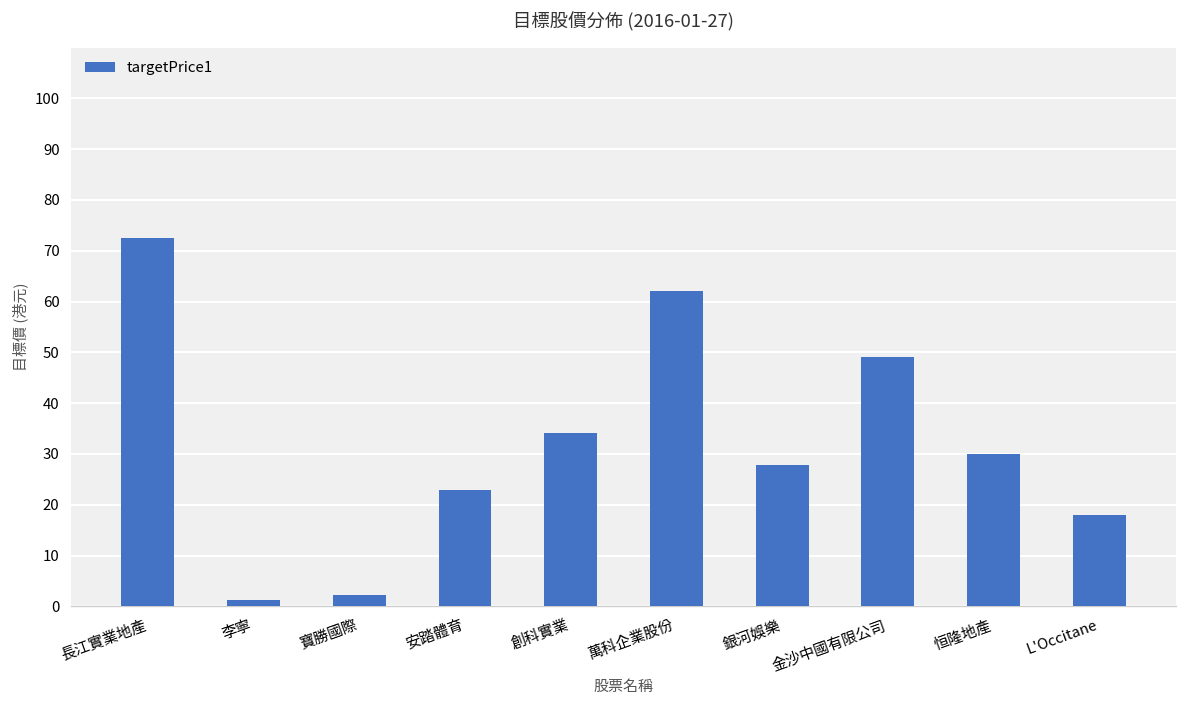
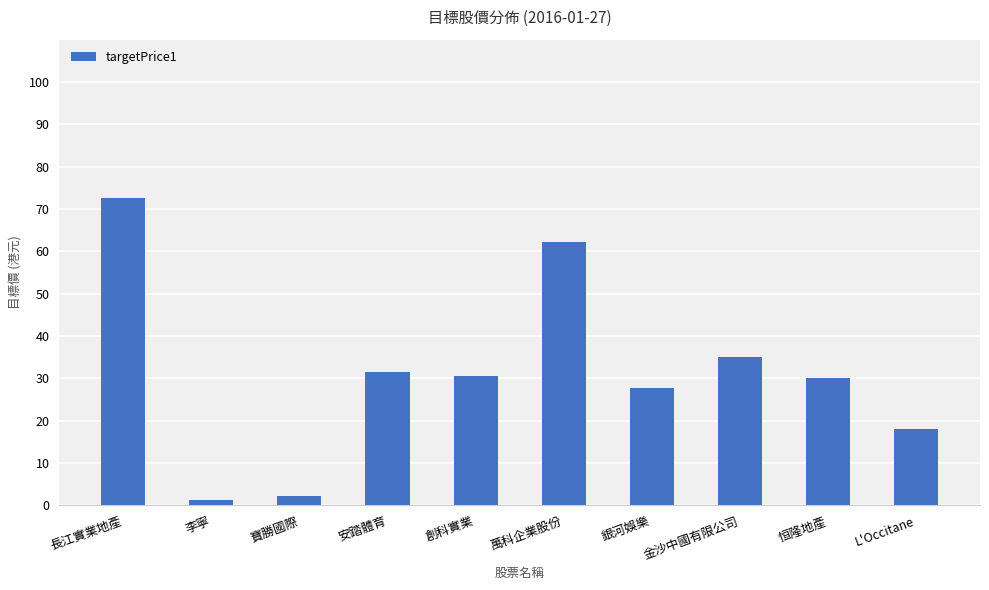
安踏體育: 23 -> 31
創科實業: 34 -> 31
金沙中國有限公司: 49 -> 35
